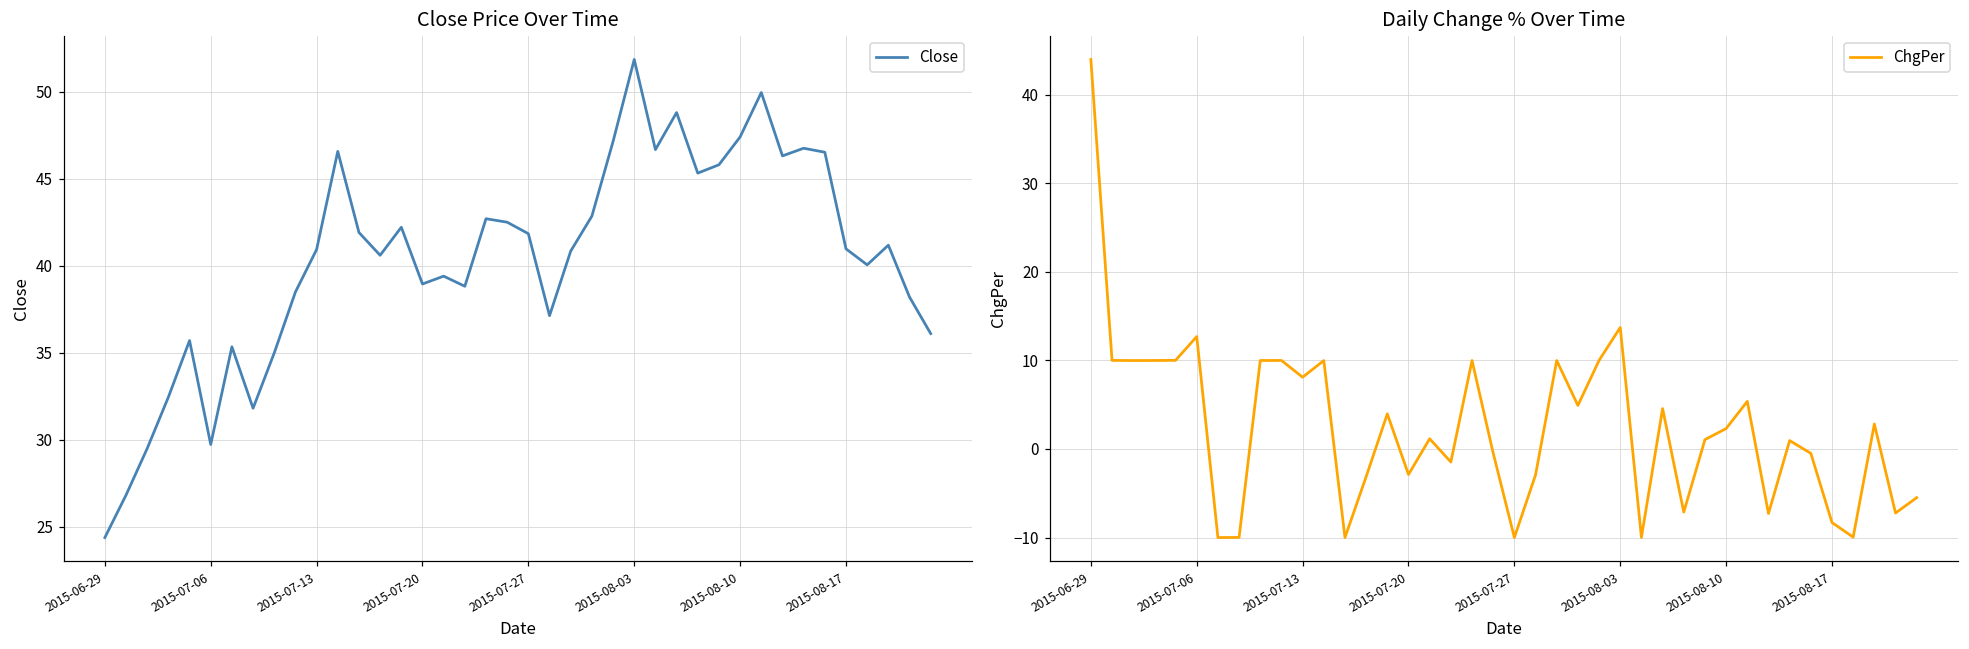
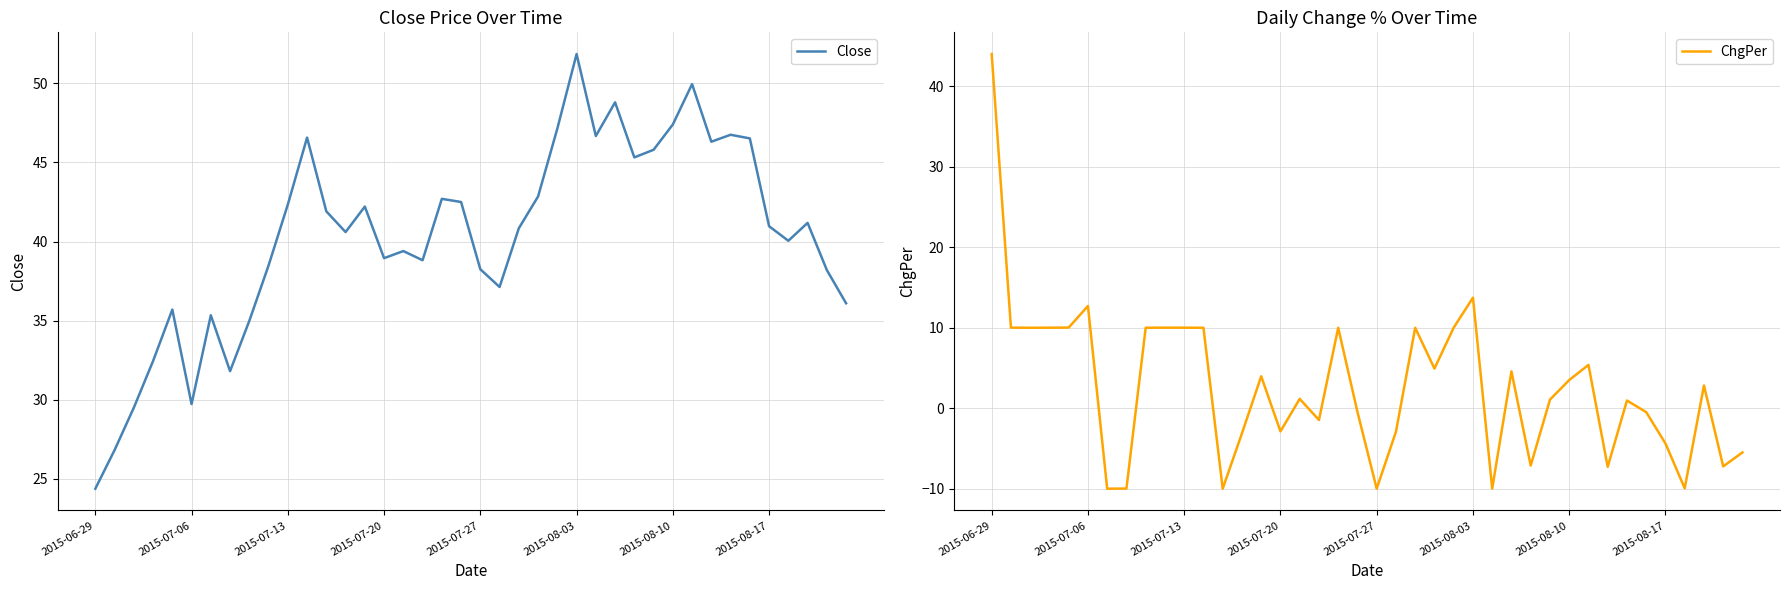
Close Price Over Time, 2015-07-13: 40.9 -> 42.3
Close Price Over Time, 2015-07-27: 41.8 -> 38.3
Daily Change % Over Time, 2015-07-13: 8 -> 10
Daily Change % Over Time, 2015-08-10: 2 -> 3
Daily Change % Over Time, 2015-08-17: -8 -> -4
